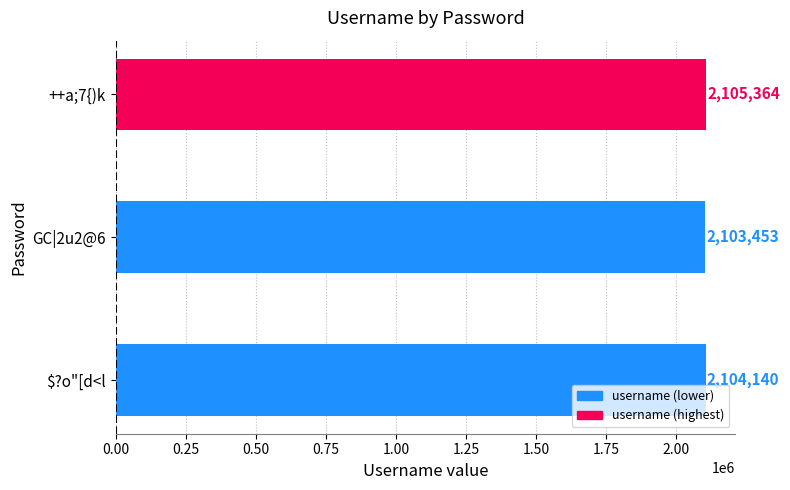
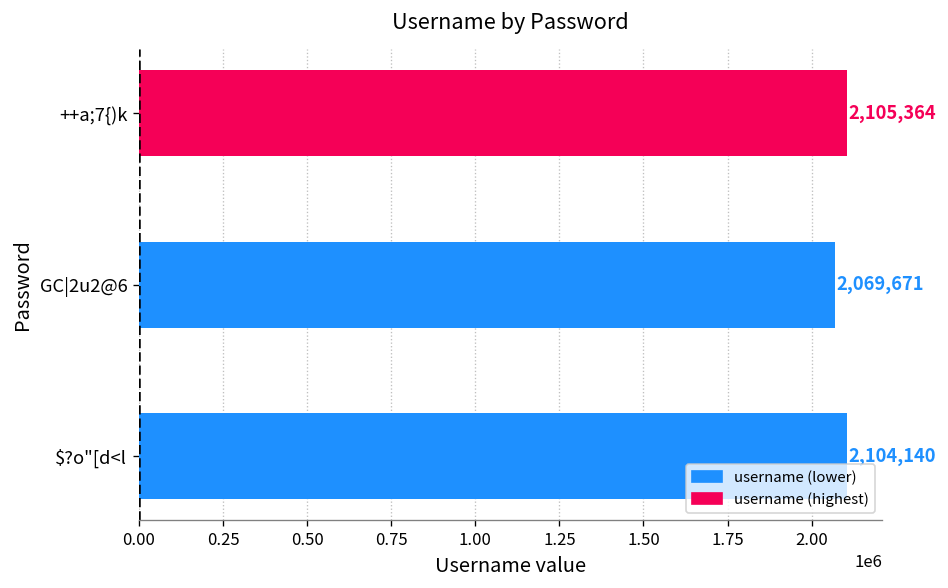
GC|2u2@6: 2,103,453 -> 2,069,671
